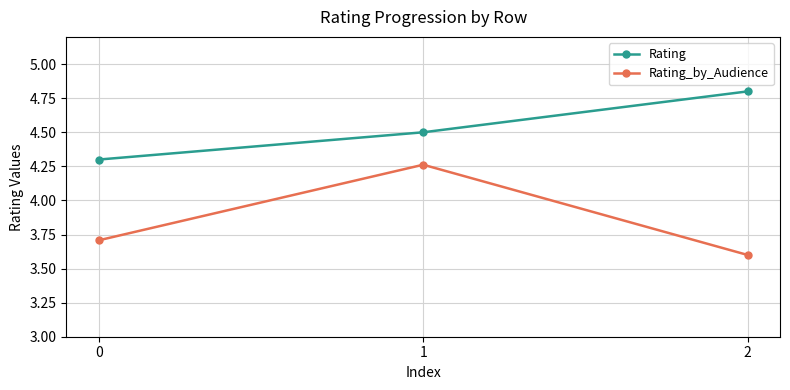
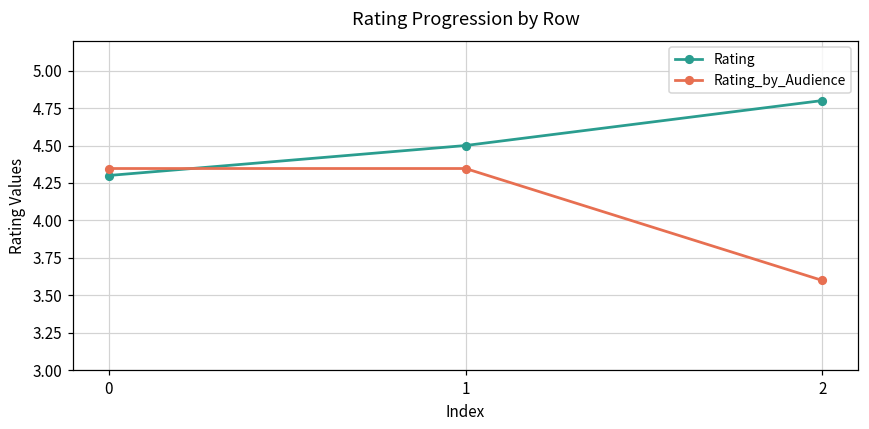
Rating_by_Audience, 0: 3.71 -> 4.35
Rating_by_Audience, 1: 4.26 -> 4.35
